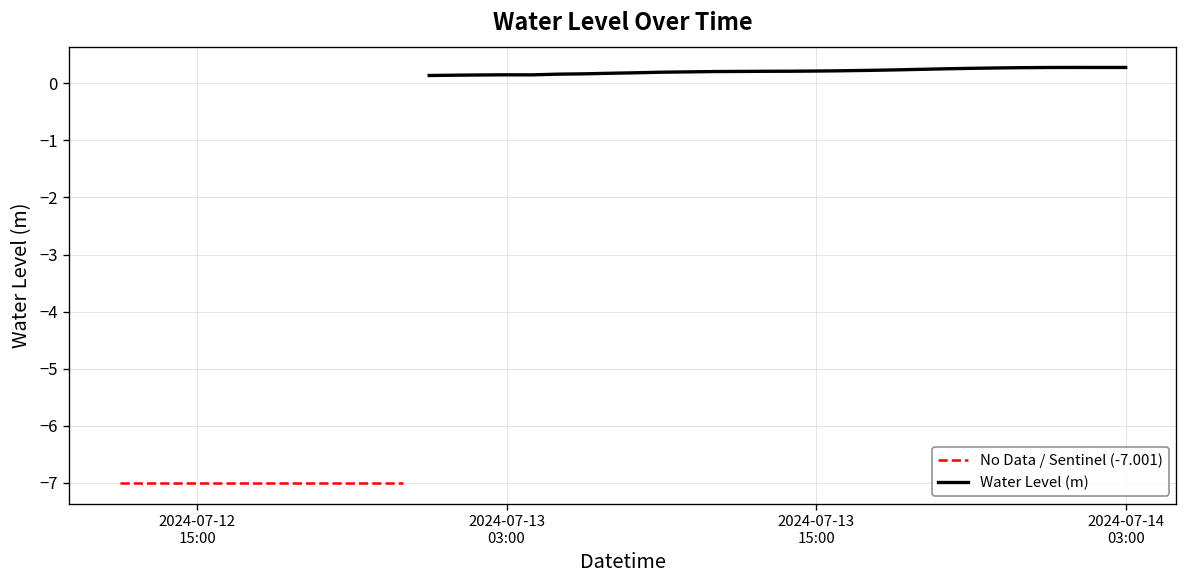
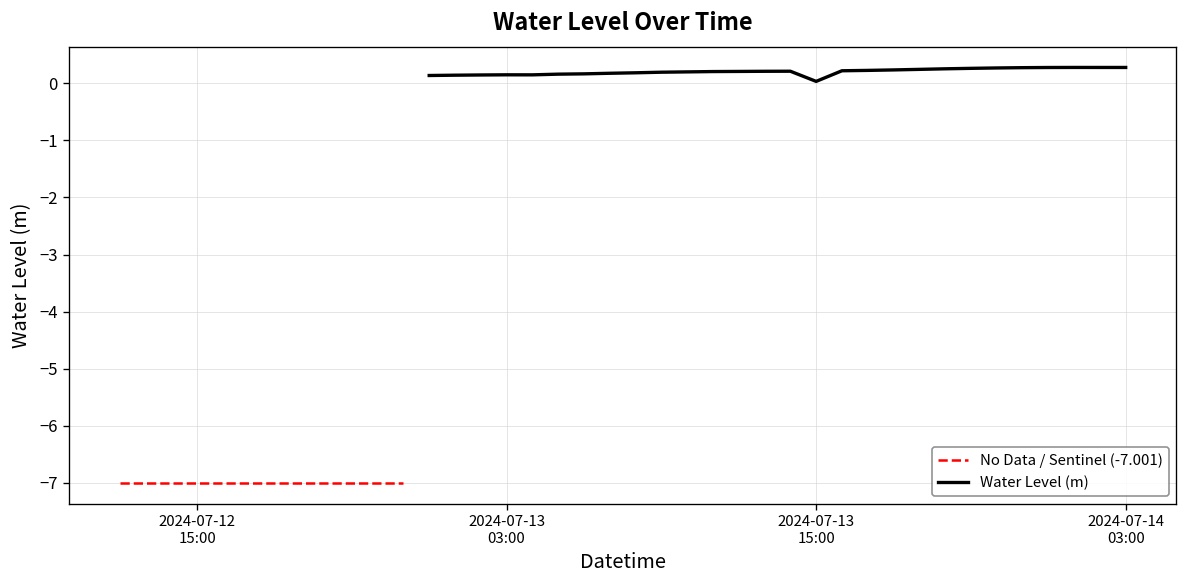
Water Level (m), 2024-07-13 15:00: 0.2 -> 0.0
